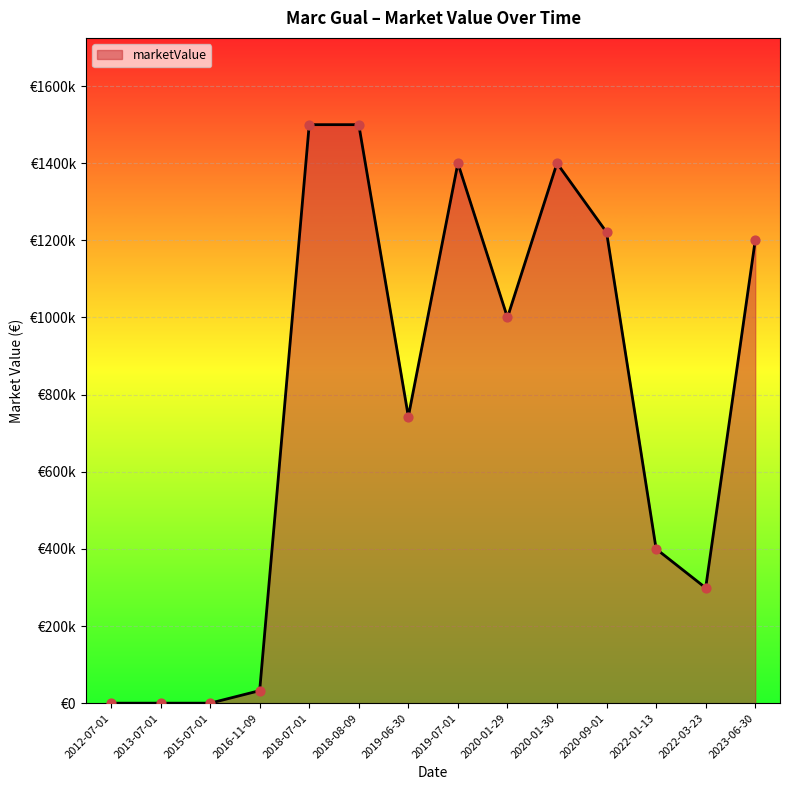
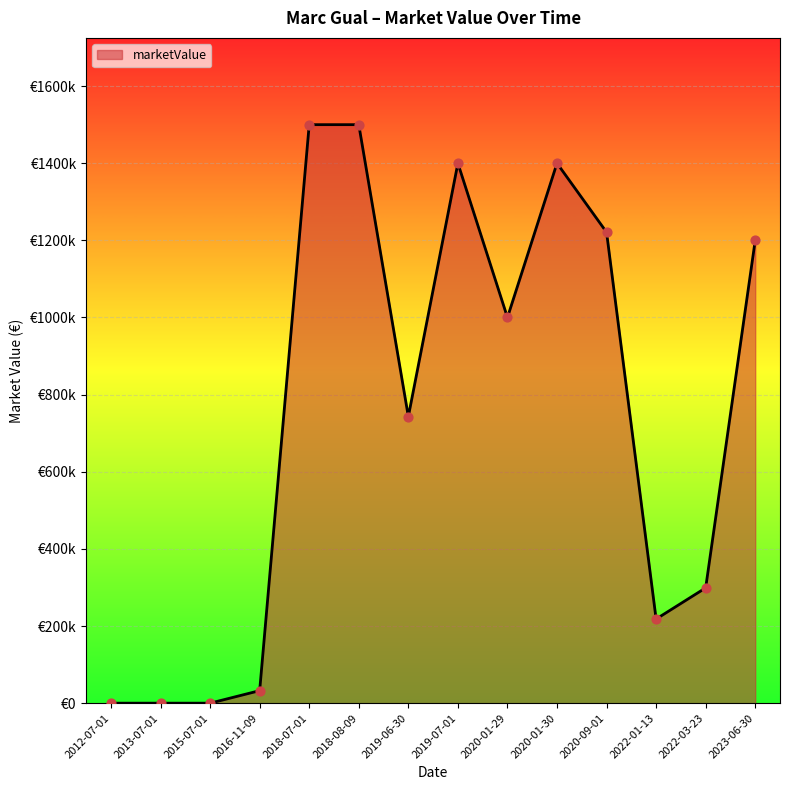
2022-01-13: €400000 -> €220000
